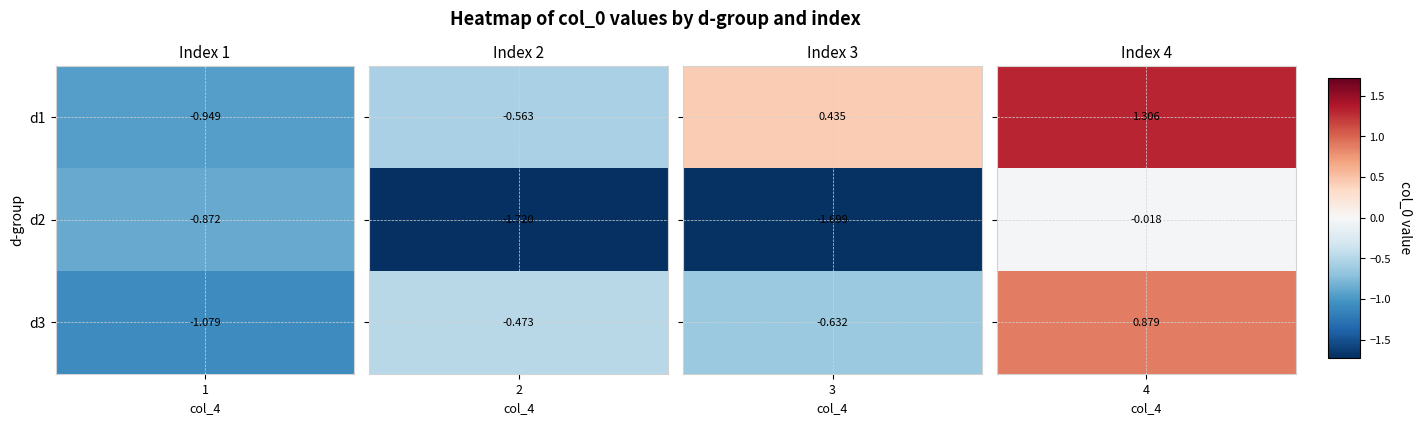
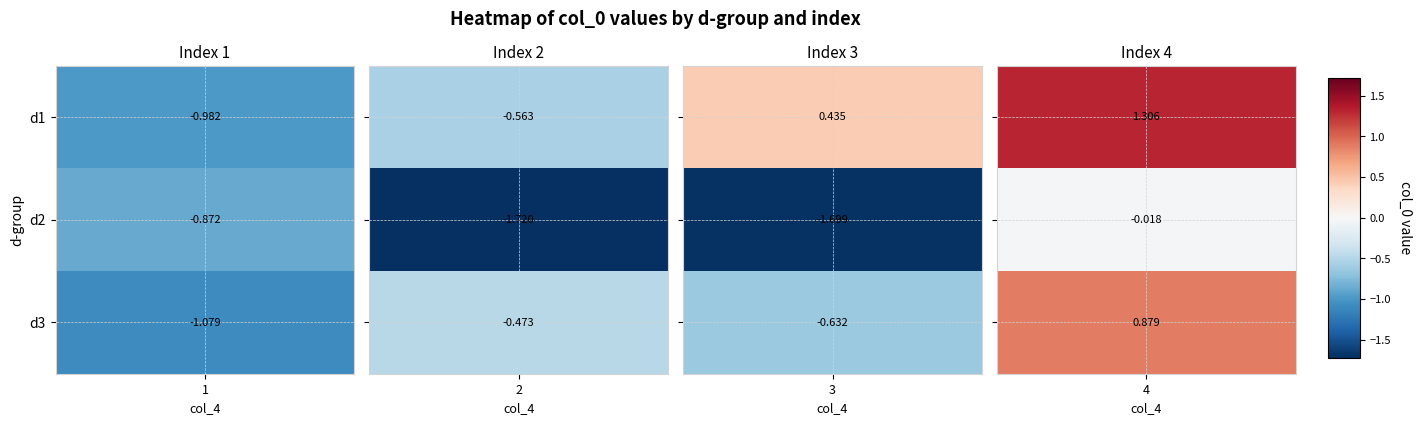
Index 1, d1, 1: -0.949 -> -0.982
